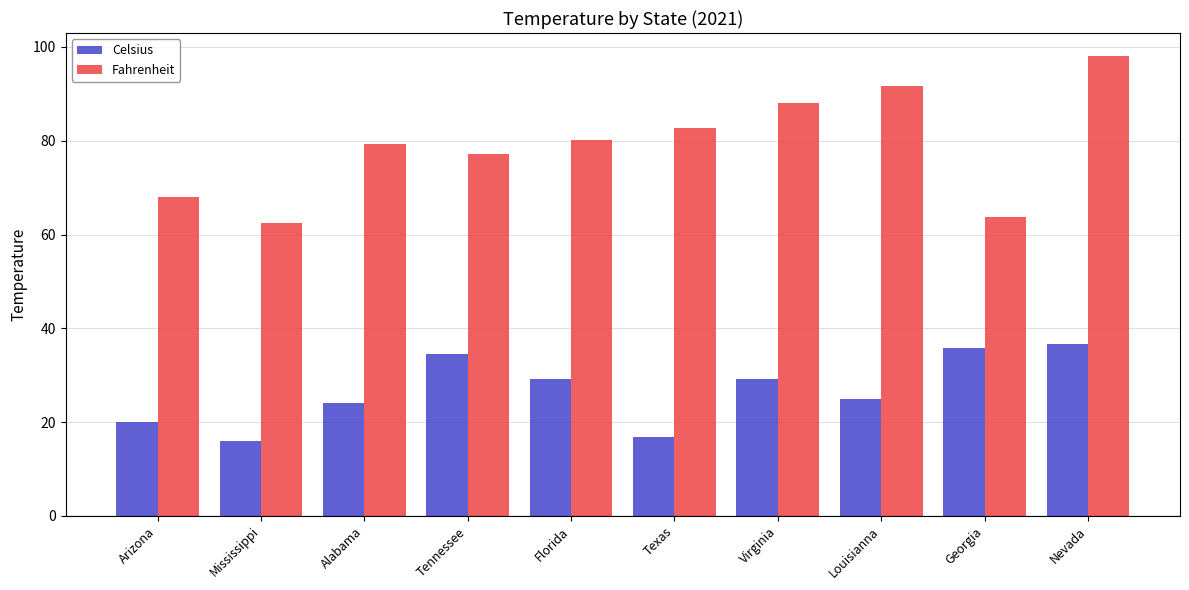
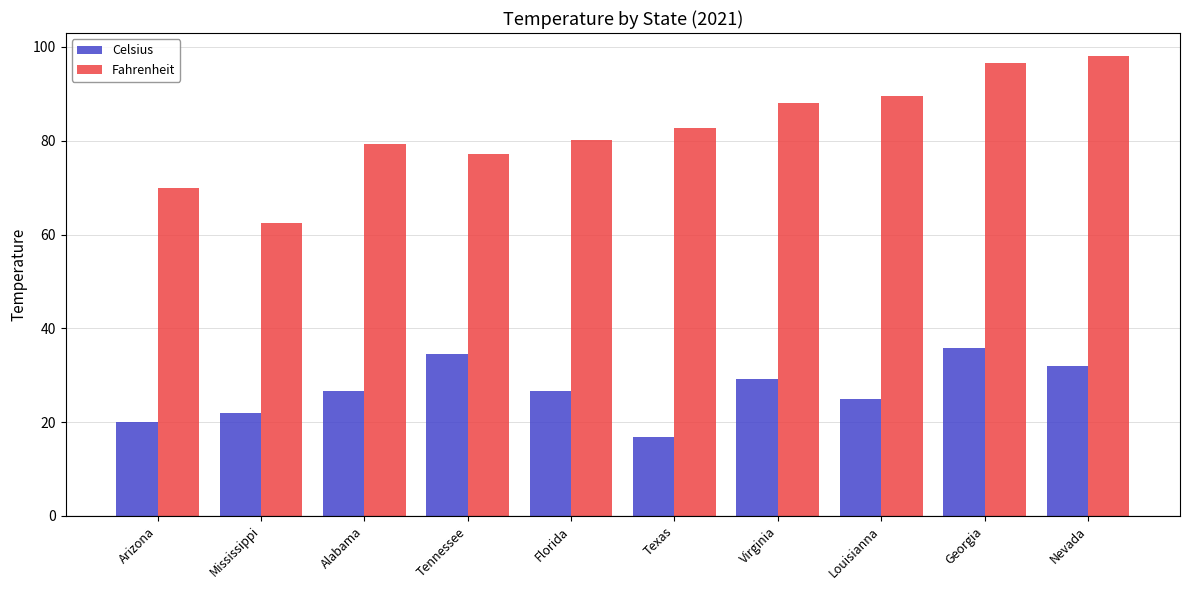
Fahrenheit, Arizona: 68 -> 70
Celsius, Mississippi: 16 -> 22
Celsius, Alabama: 24 -> 27
Celsius, Florida: 29 -> 27
Fahrenheit, Louisianna: 92 -> 90
Fahrenheit, Georgia: 64 -> 97
Celsius, Nevada: 37 -> 32
